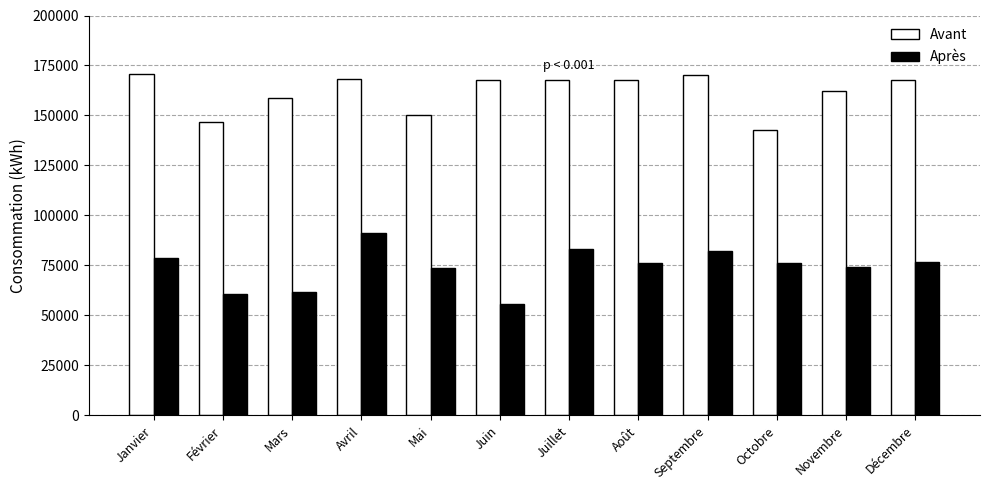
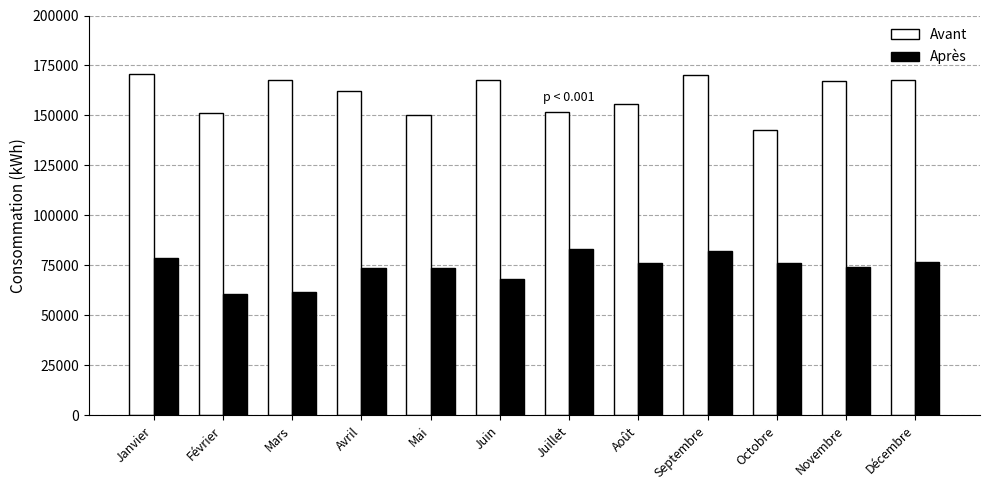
Avant, Février: 147000 -> 151000
Avant, Mars: 159000 -> 168000
Avant, Avril: 168000 -> 162000
Après, Avril: 91000 -> 74000
Après, Juin: 56000 -> 68000
Avant, Juillet: 168000 -> 152000
Avant, Août: 168000 -> 156000
Avant, Novembre: 162000 -> 167000
